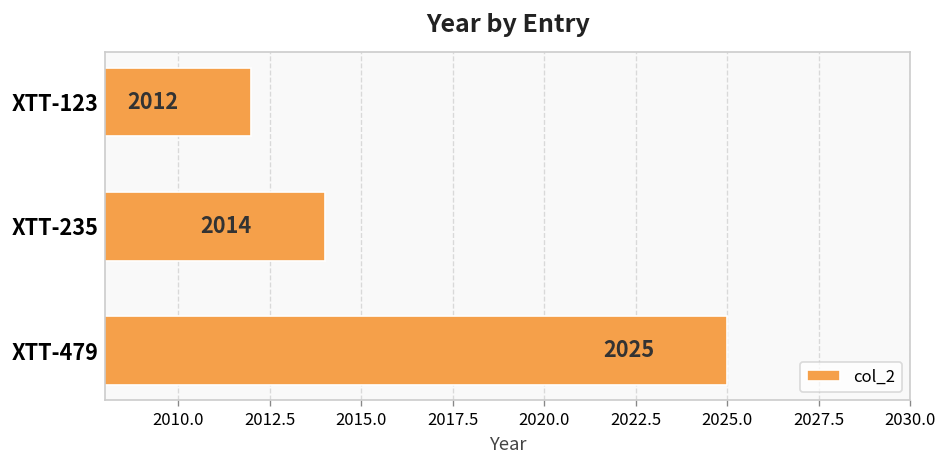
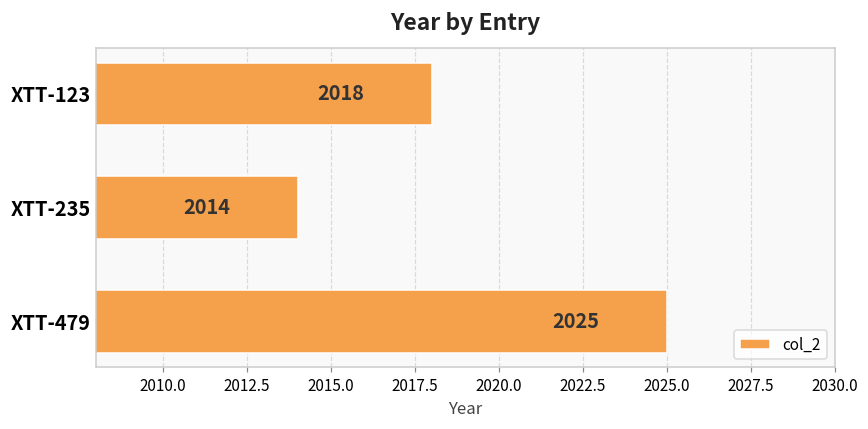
XTT-123: 2012 -> 2018
